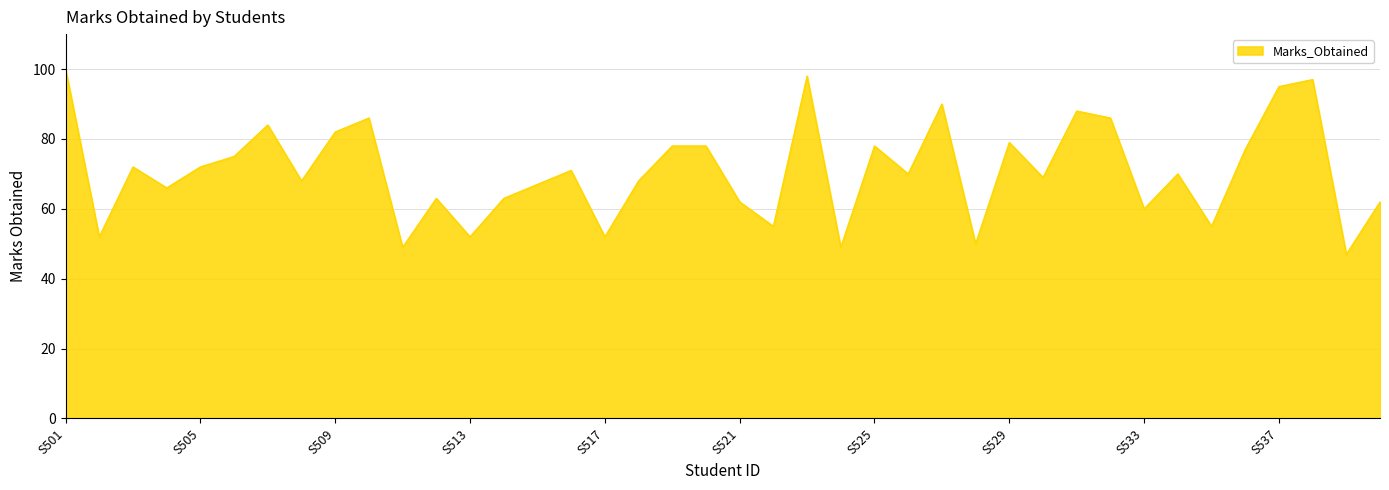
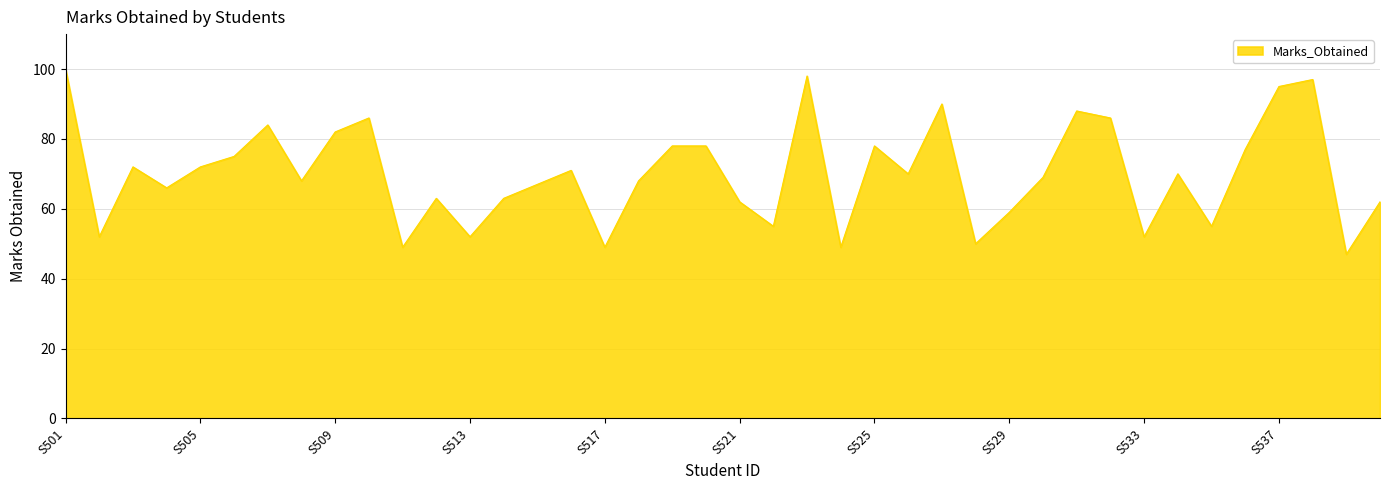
S517: 52 -> 49
S529: 79 -> 59
S533: 60 -> 52
